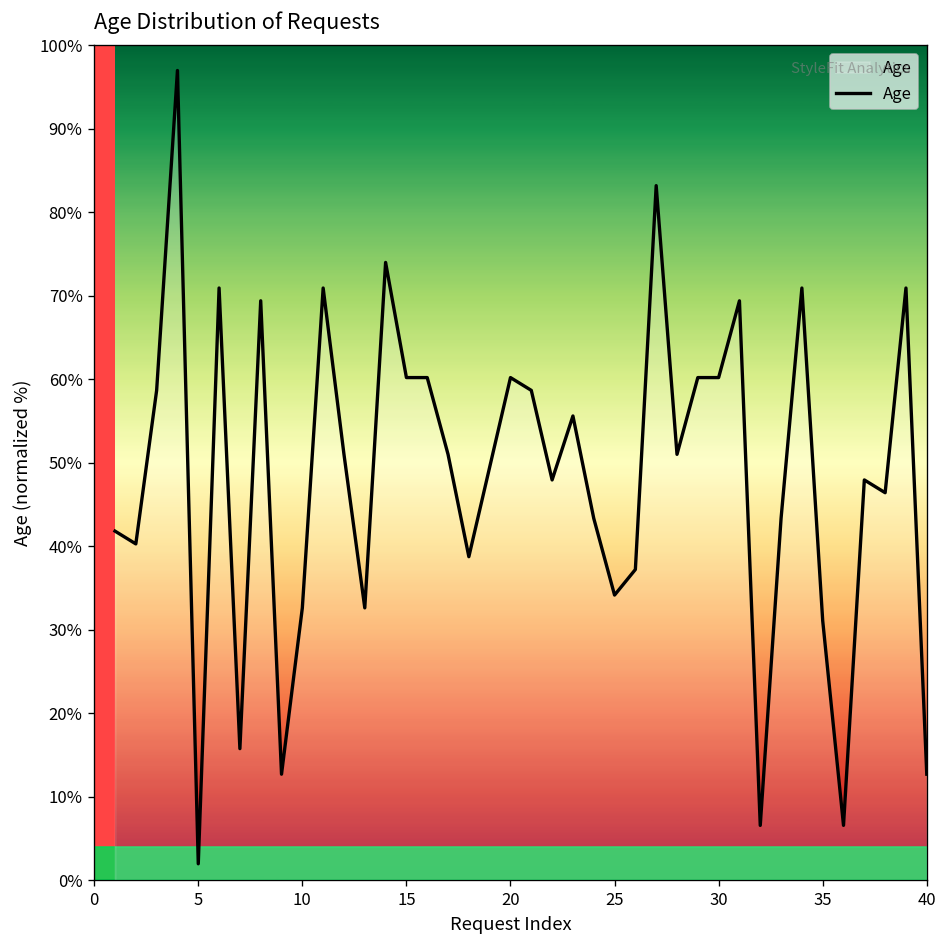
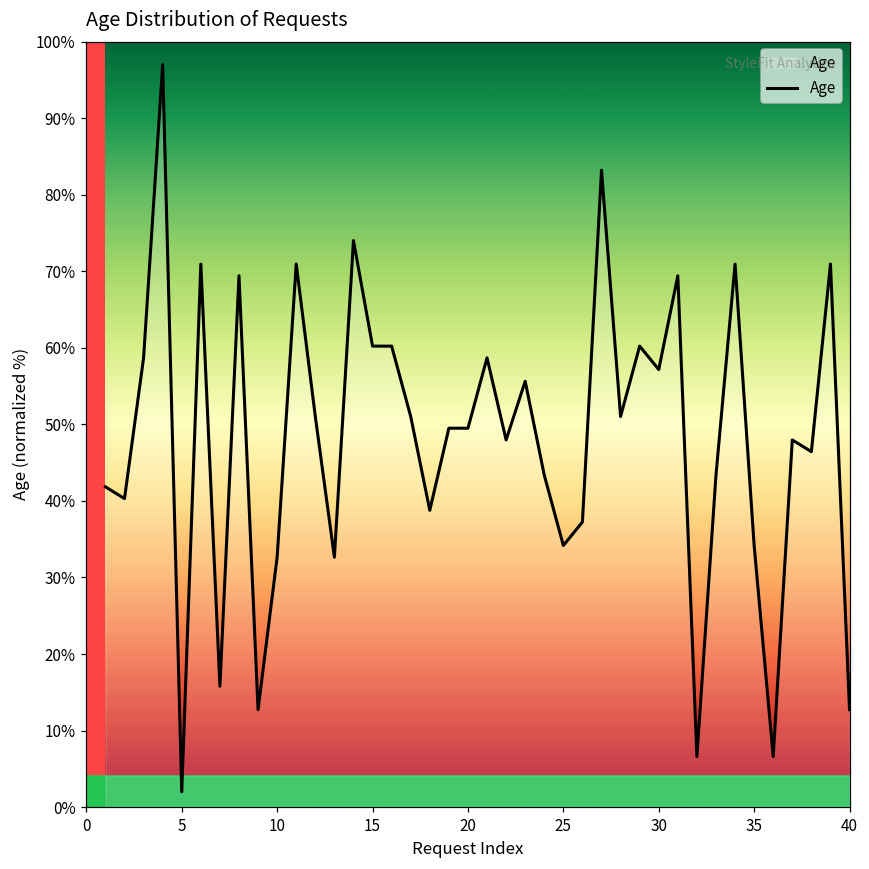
20: 60% -> 50%
30: 60% -> 57%
35: 31% -> 34%
